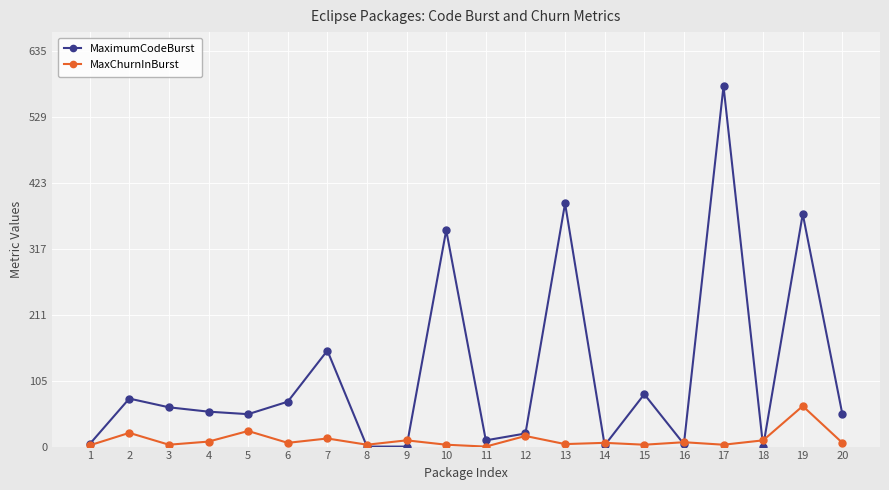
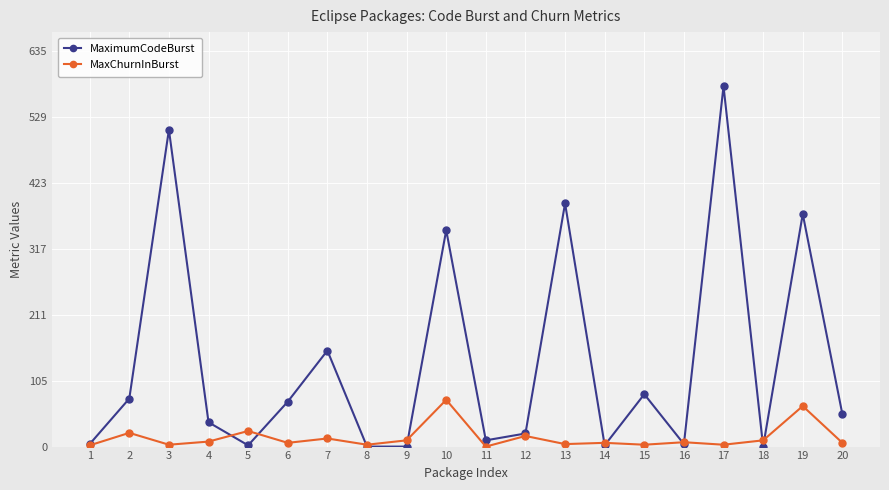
MaximumCodeBurst, 3: 60 -> 510
MaximumCodeBurst, 4: 60 -> 40
MaximumCodeBurst, 5: 50 -> 0
MaxChurnInBurst, 10: 0 -> 80
